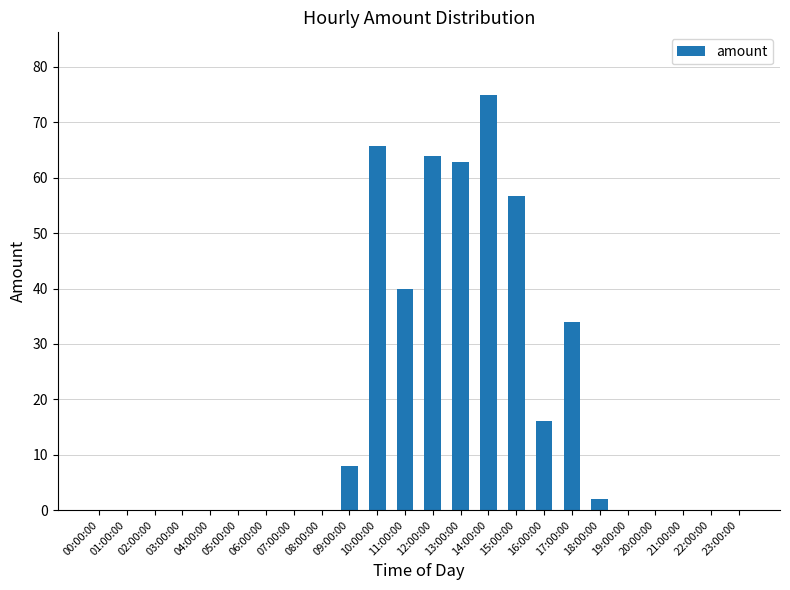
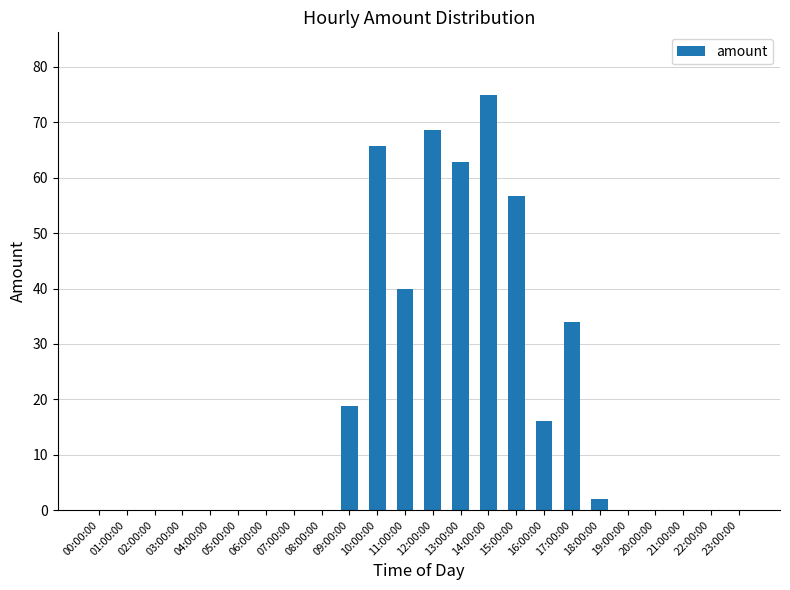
09:00:00: 8 -> 19
12:00:00: 64 -> 69
